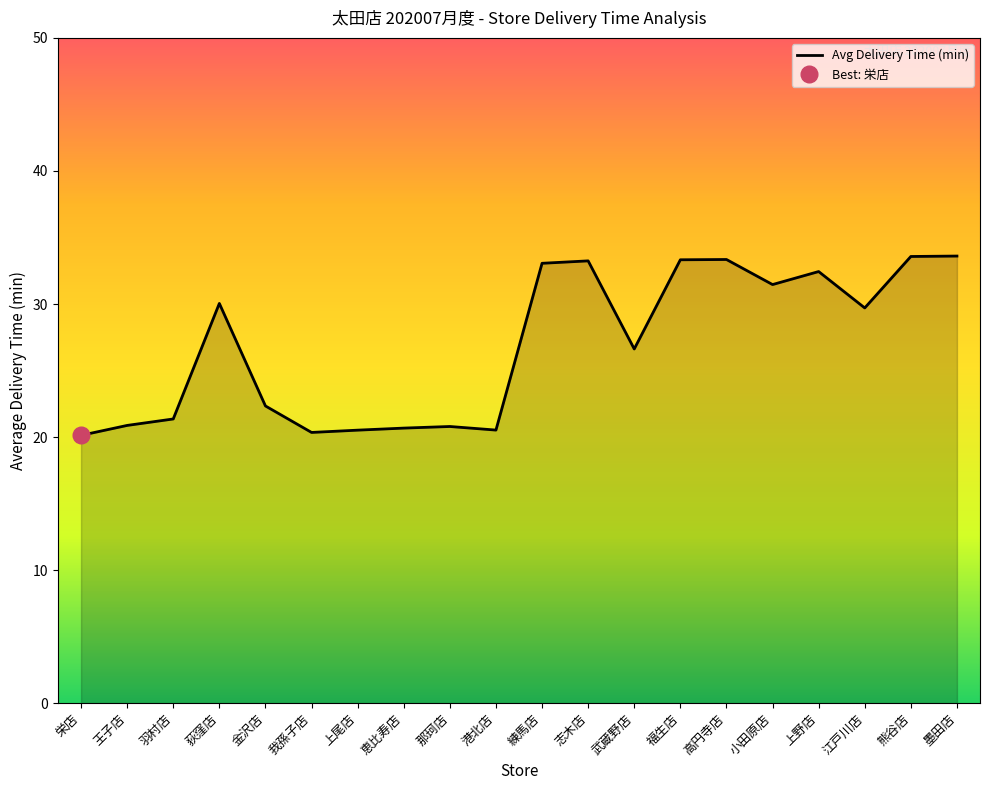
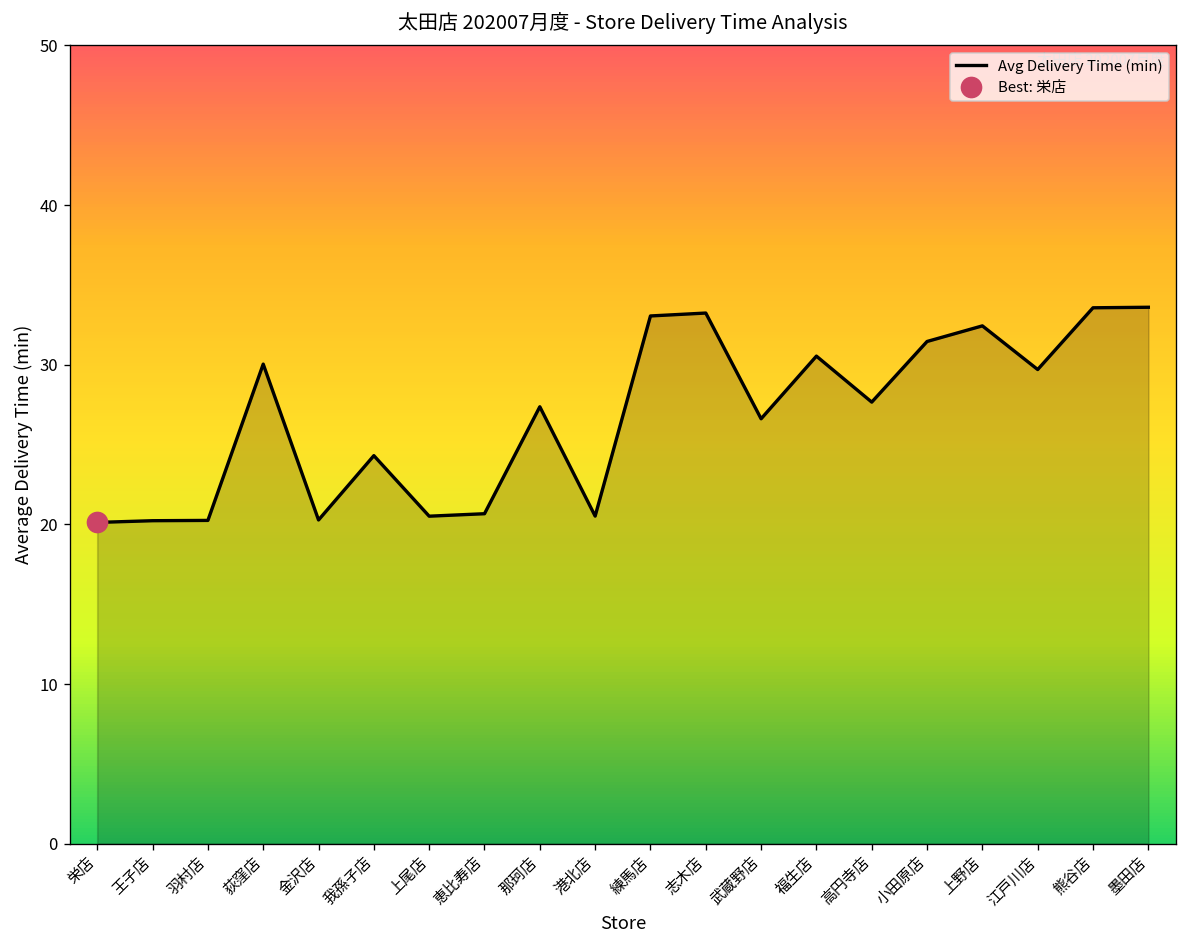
Avg Delivery Time (min), 王子店: 20.9 -> 20.2
Avg Delivery Time (min), 羽村店: 21.4 -> 20.3
Avg Delivery Time (min), 金沢店: 22.3 -> 20.3
Avg Delivery Time (min), 我孫子店: 20.3 -> 24.3
Avg Delivery Time (min), 那珂店: 20.8 -> 27.4
Avg Delivery Time (min), 福生店: 33.3 -> 30.5
Avg Delivery Time (min), 高円寺店: 33.3 -> 27.7
